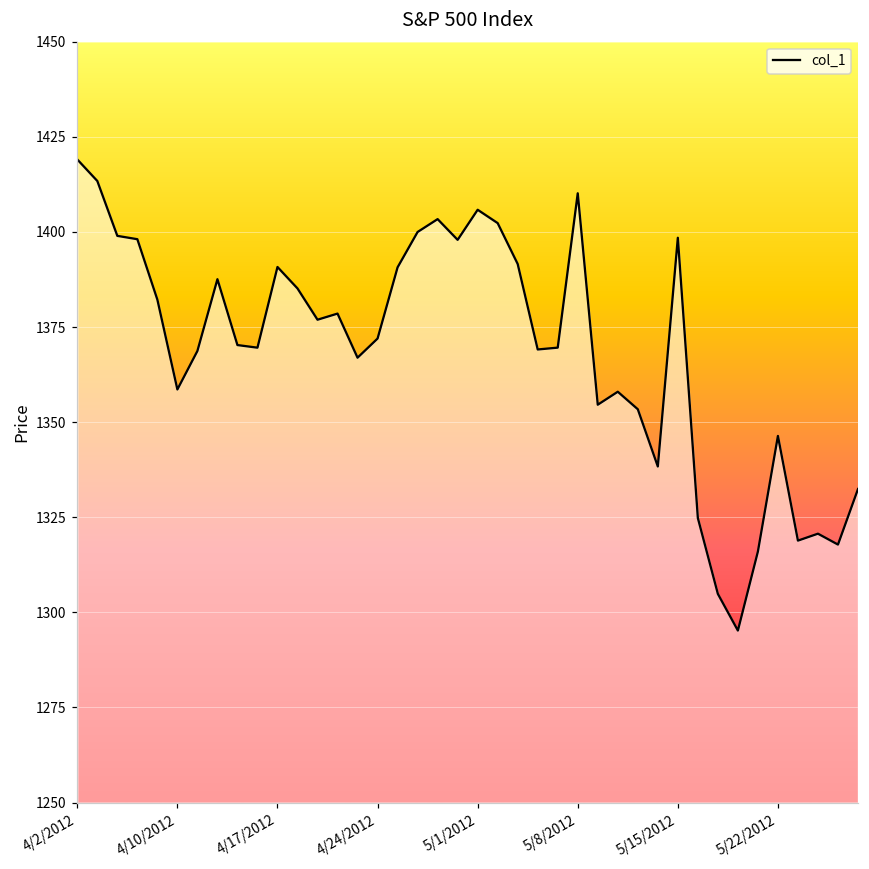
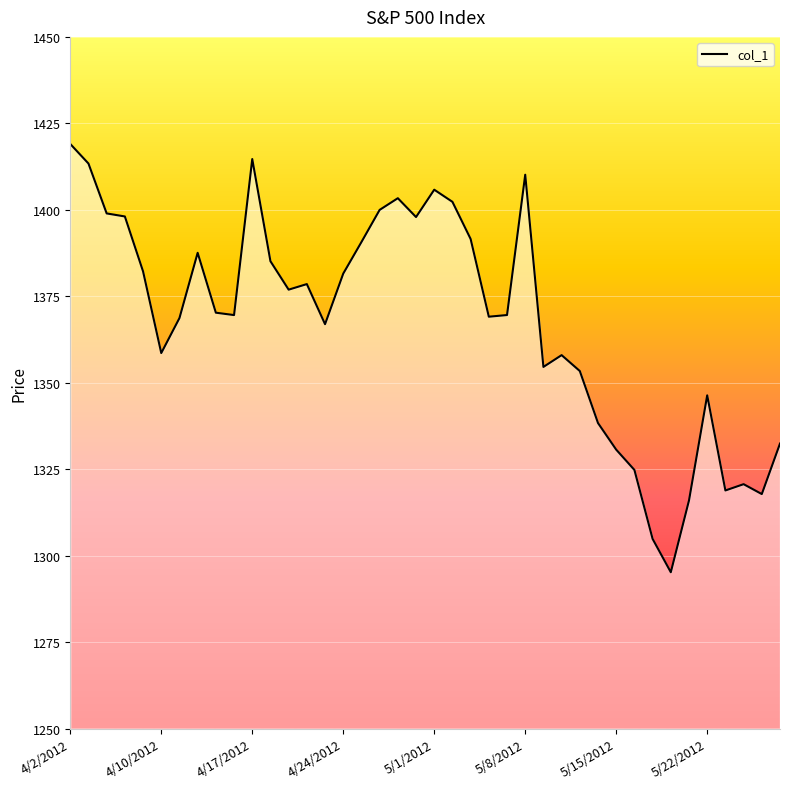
4/17/2012: 1391 -> 1415
4/24/2012: 1372 -> 1382
5/15/2012: 1398 -> 1331
